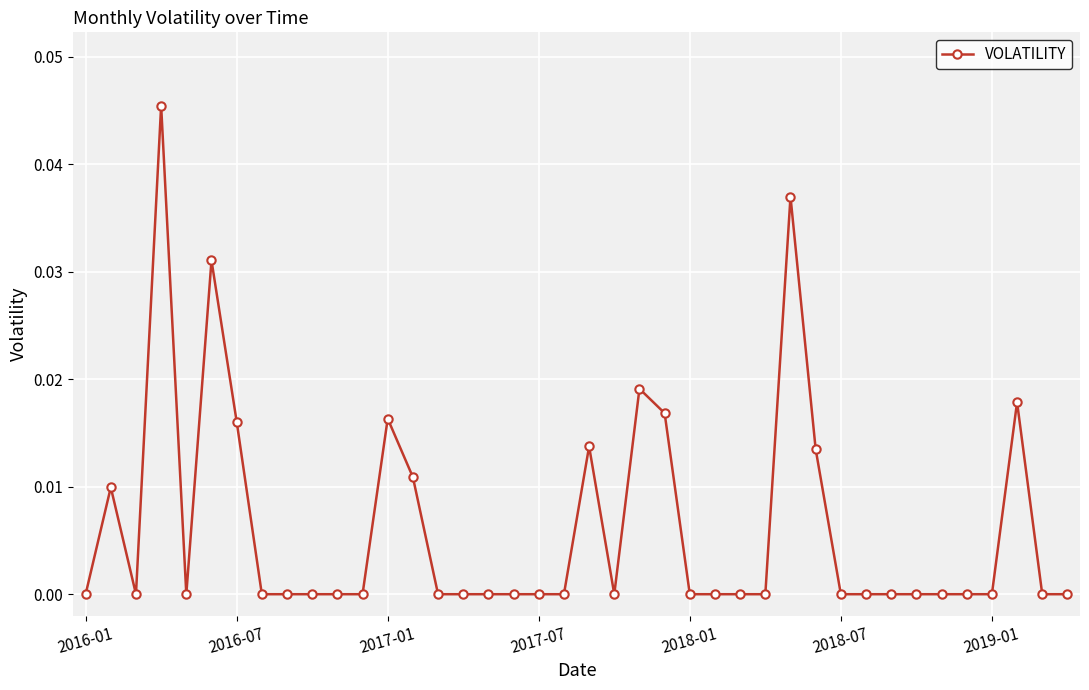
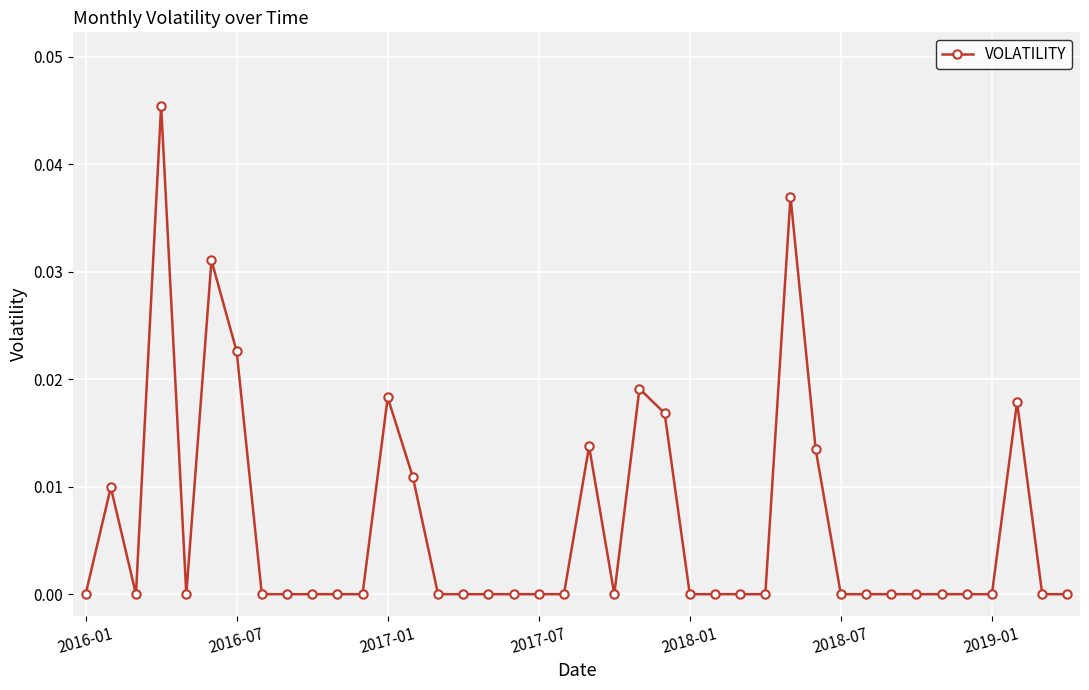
2016-07: 0.0161 -> 0.0226
2017-01: 0.0163 -> 0.0183
